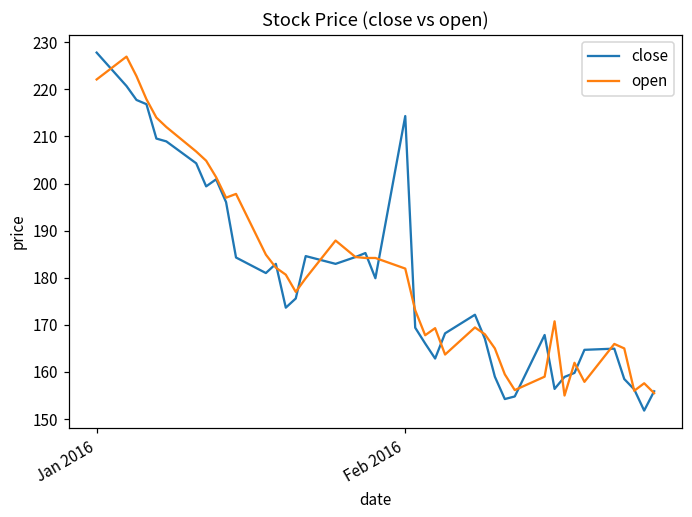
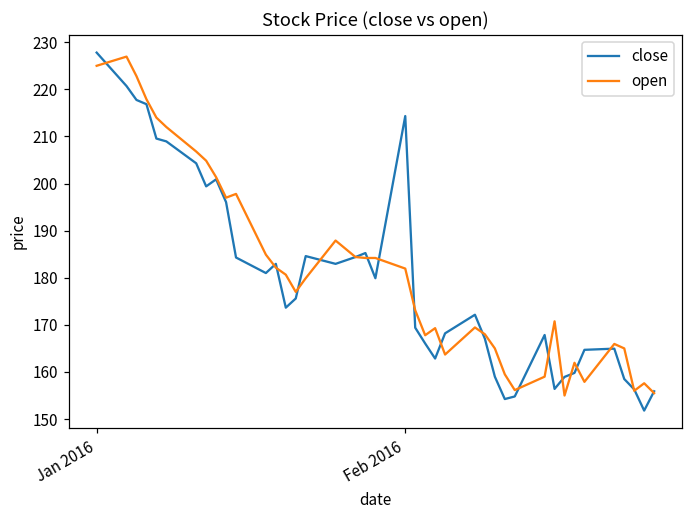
open, Jan 2016: 222 -> 225
